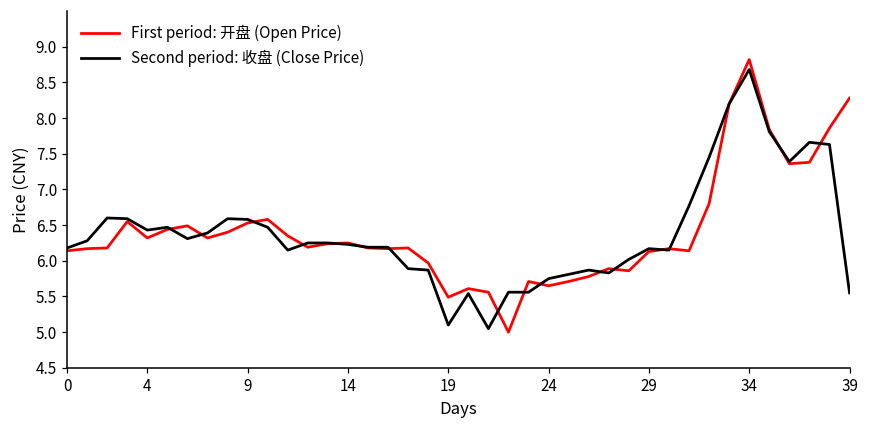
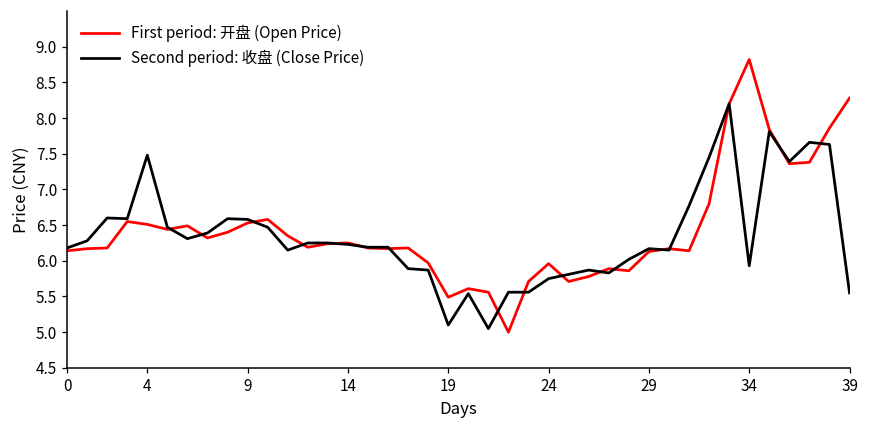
First period: 开盘 (Open Price), 4: 6.3 -> 6.5
Second period: 收盘 (Close Price), 4: 6.4 -> 7.5
First period: 开盘 (Open Price), 24: 5.7 -> 6.0
Second period: 收盘 (Close Price), 34: 8.7 -> 5.9
